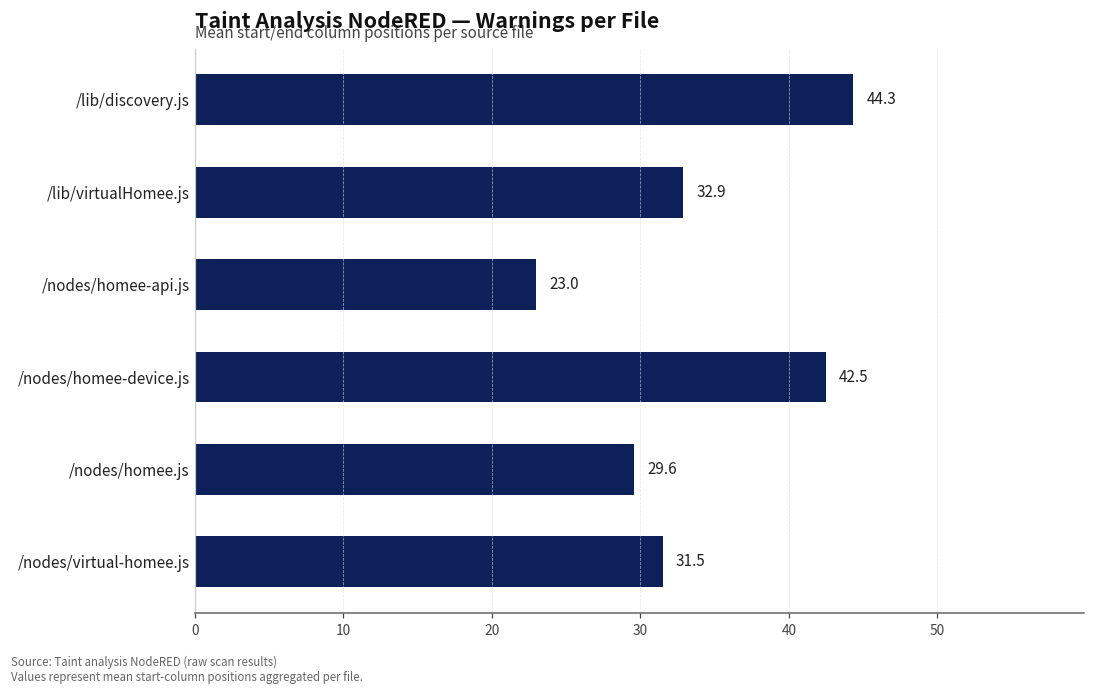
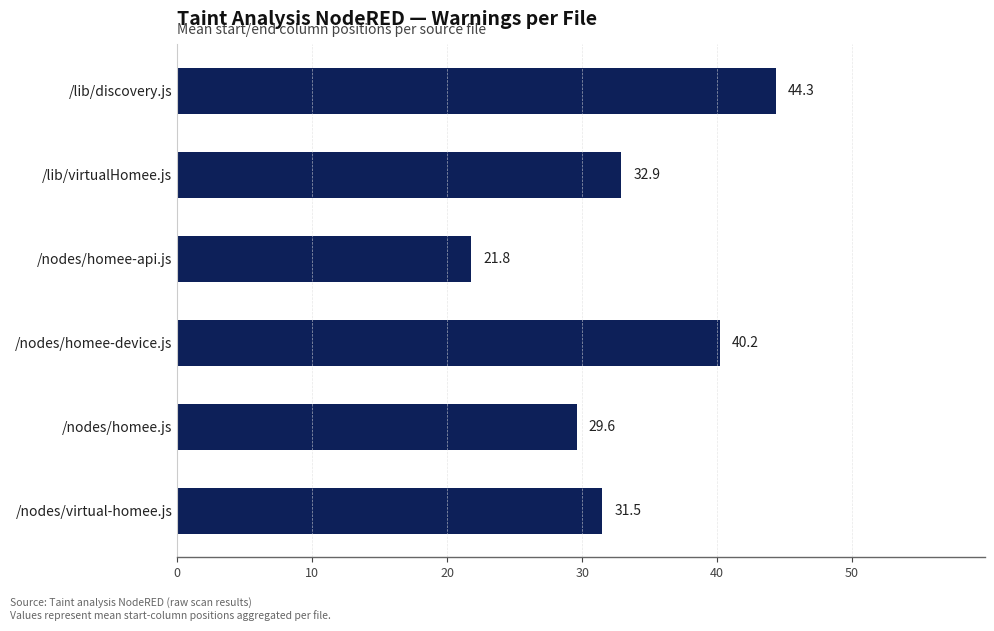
/nodes/homee-api.js: 23.0 -> 21.8
/nodes/homee-device.js: 42.5 -> 40.2
